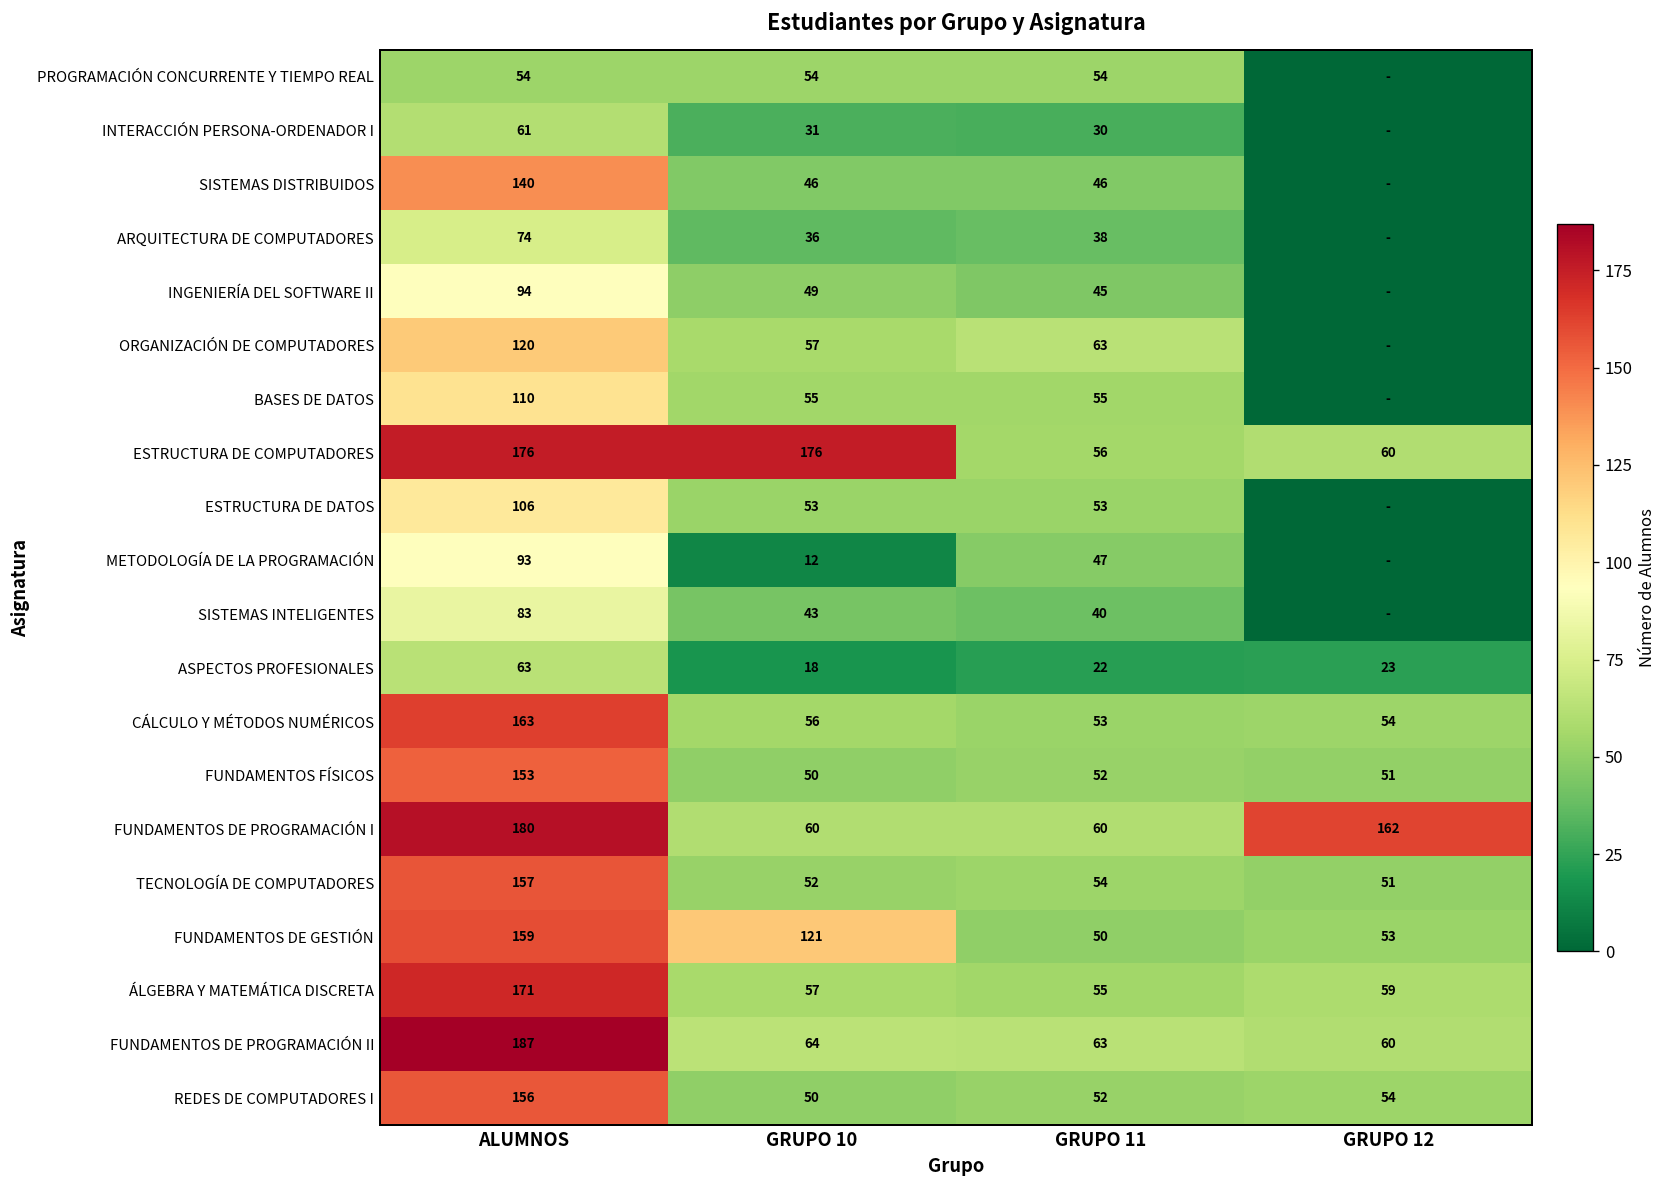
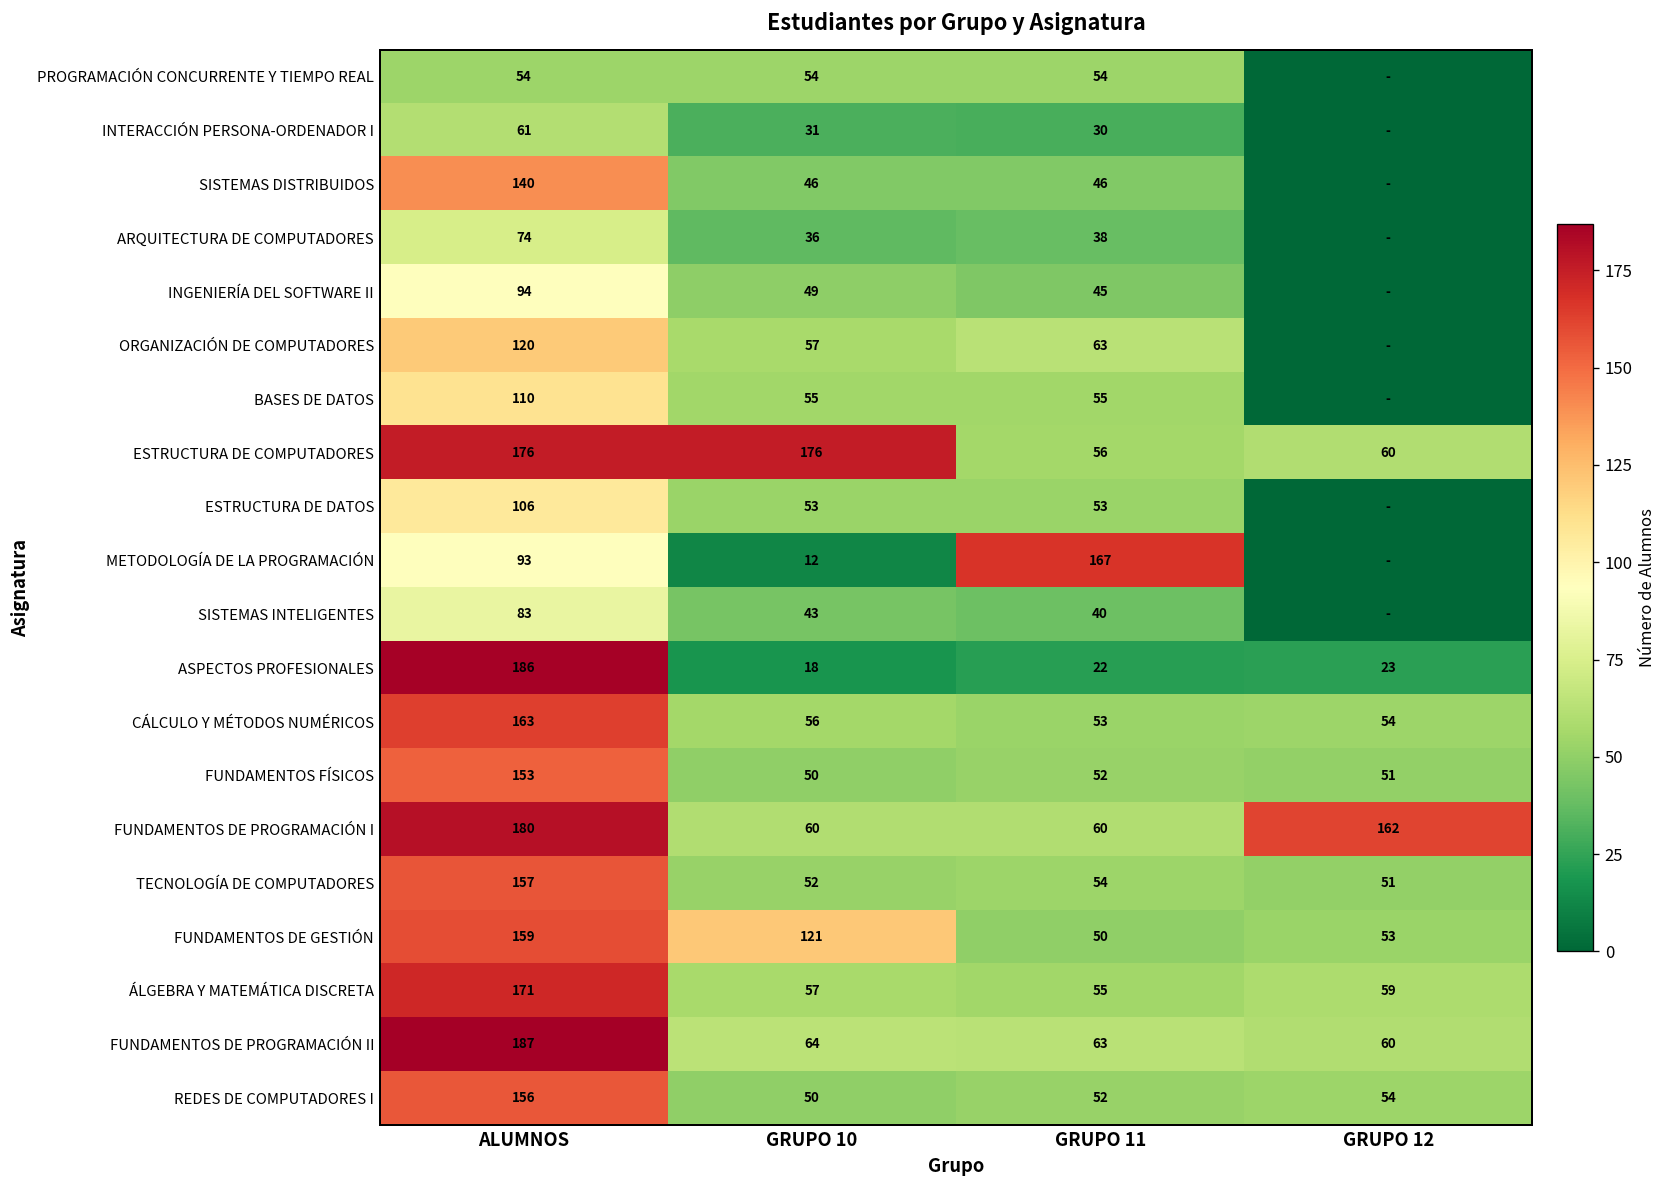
METODOLOGÍA DE LA PROGRAMACIÓN, GRUPO 11: 47 -> 167
ASPECTOS PROFESIONALES, ALUMNOS: 63 -> 186
